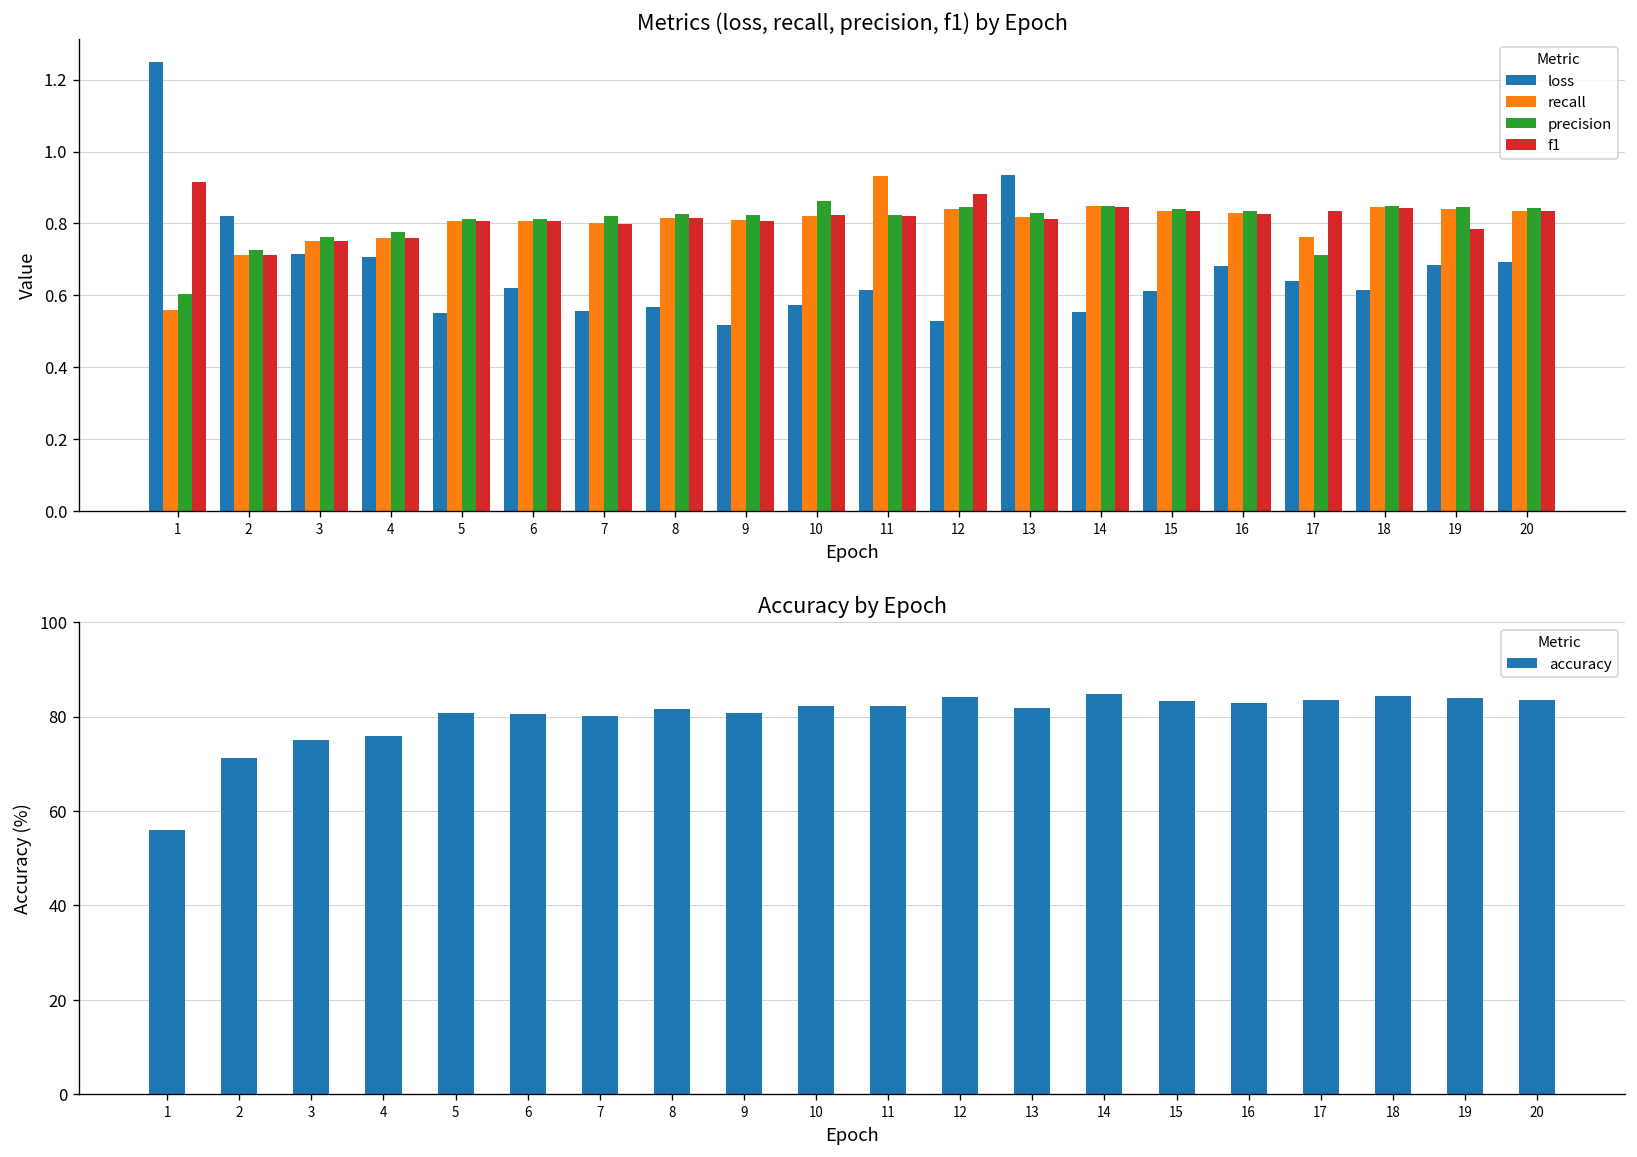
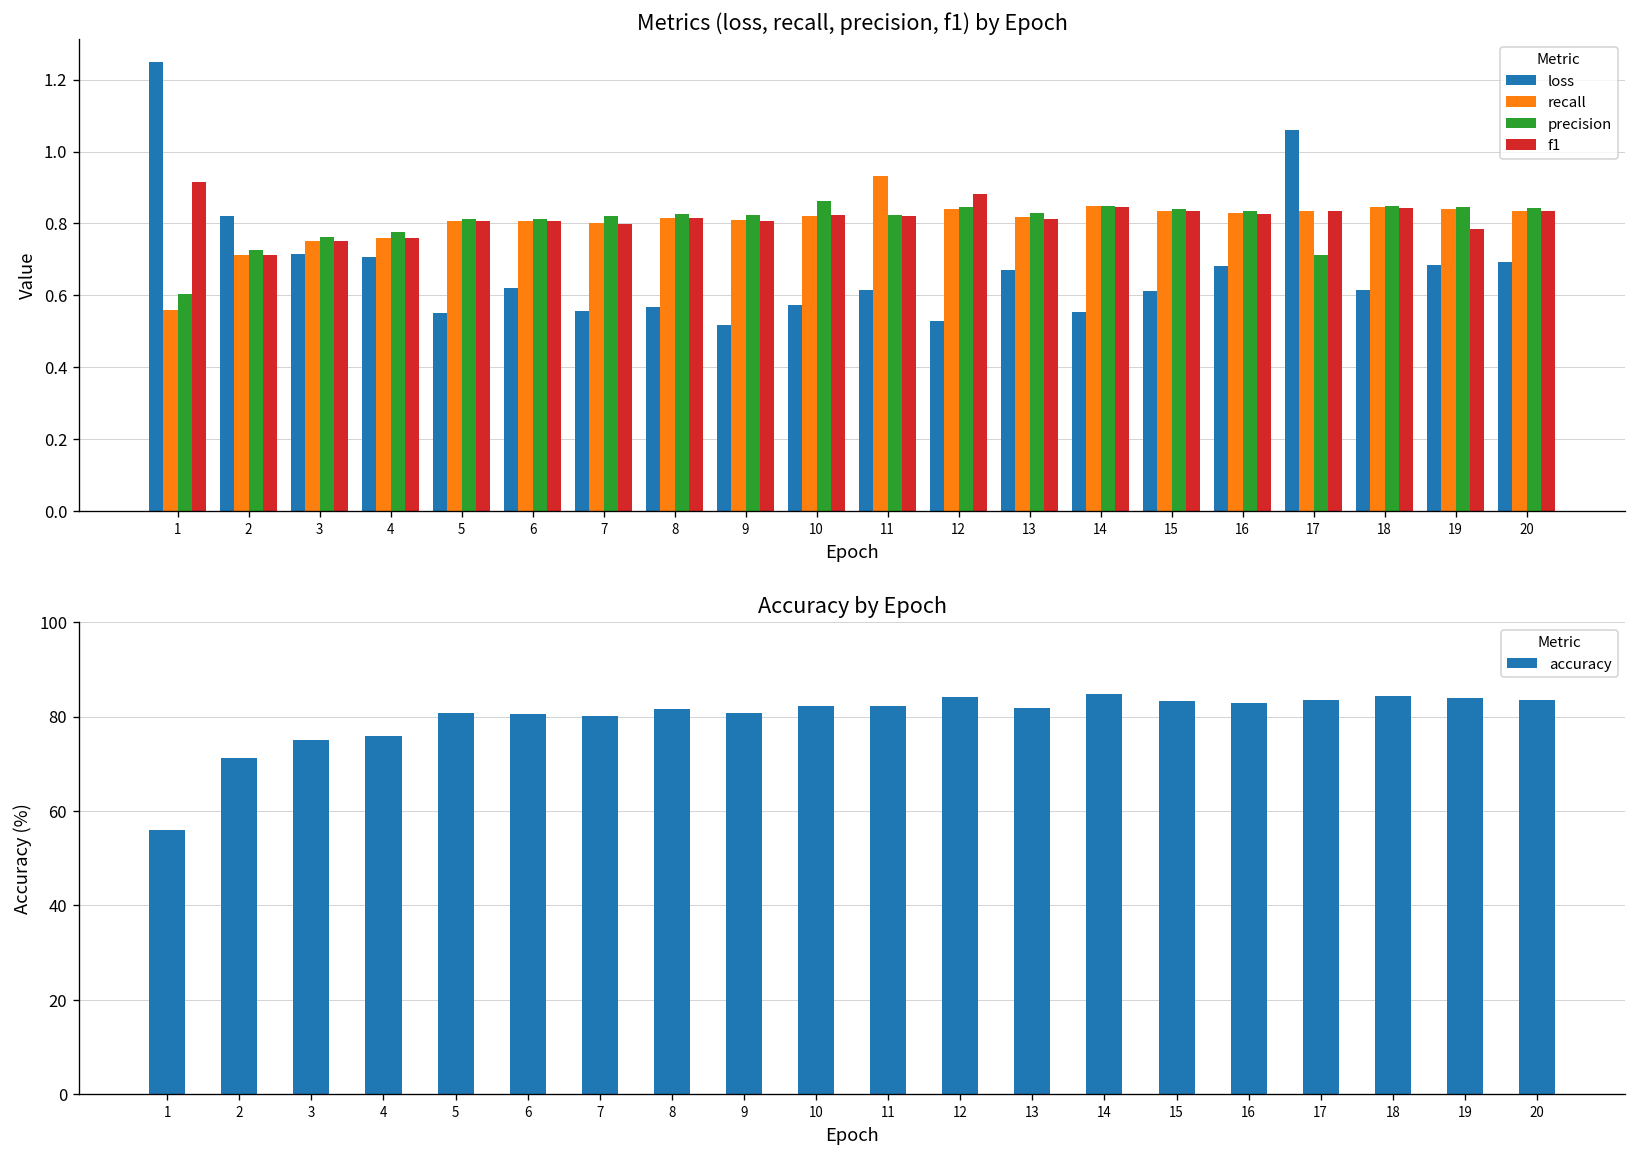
Metrics (loss, recall, precision, f1) by Epoch, loss, 13: 0.93 -> 0.67
Metrics (loss, recall, precision, f1) by Epoch, loss, 17: 0.64 -> 1.06
Metrics (loss, recall, precision, f1) by Epoch, recall, 17: 0.76 -> 0.83
